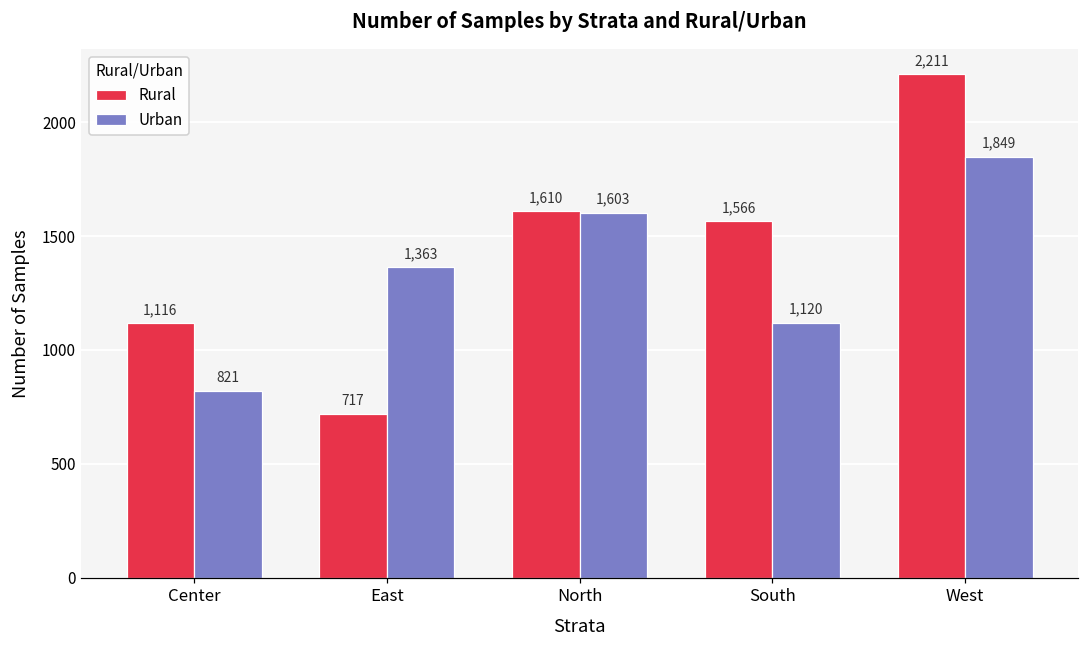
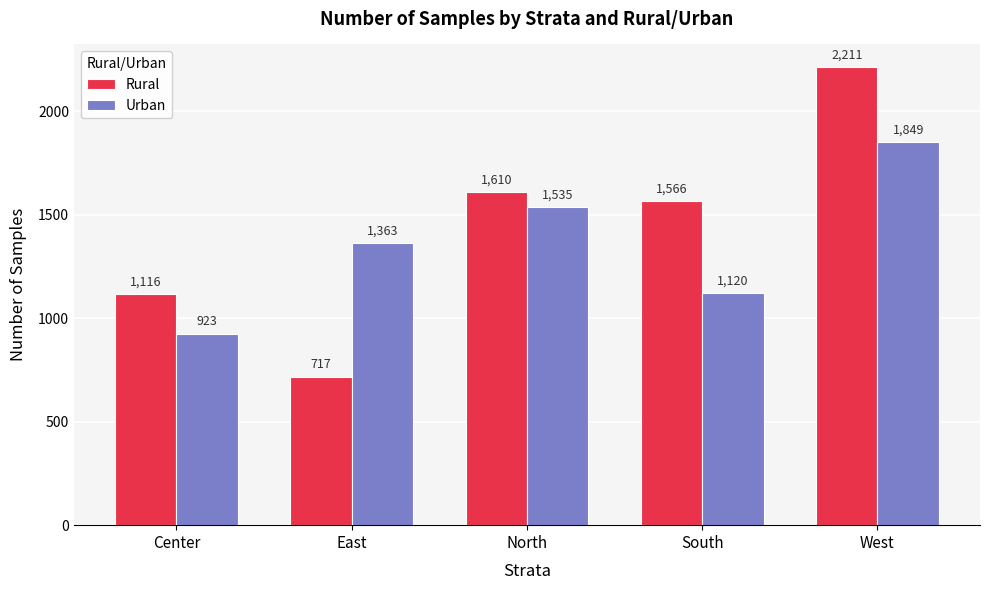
Urban, Center: 821 -> 923
Urban, North: 1,603 -> 1,535
